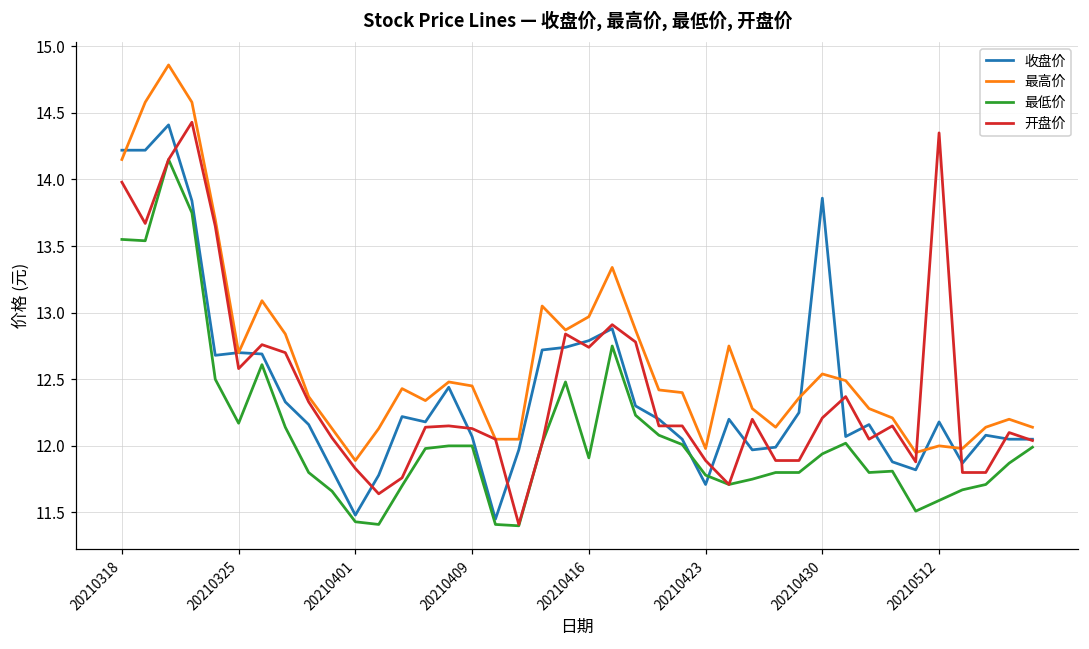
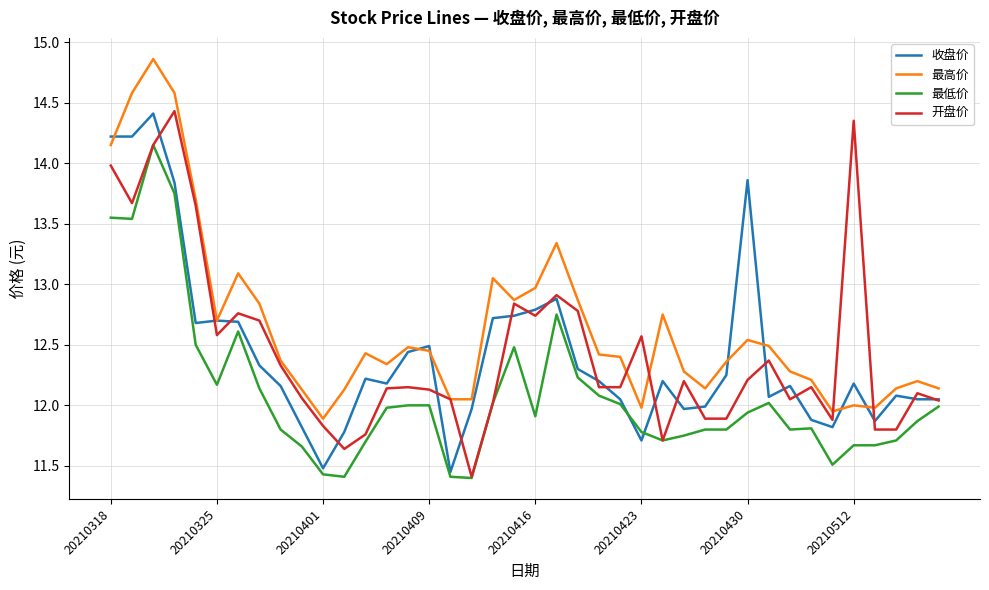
收盘价, 20210409: 12.07 -> 12.49
开盘价, 20210423: 11.89 -> 12.57
最低价, 20210512: 11.59 -> 11.67
